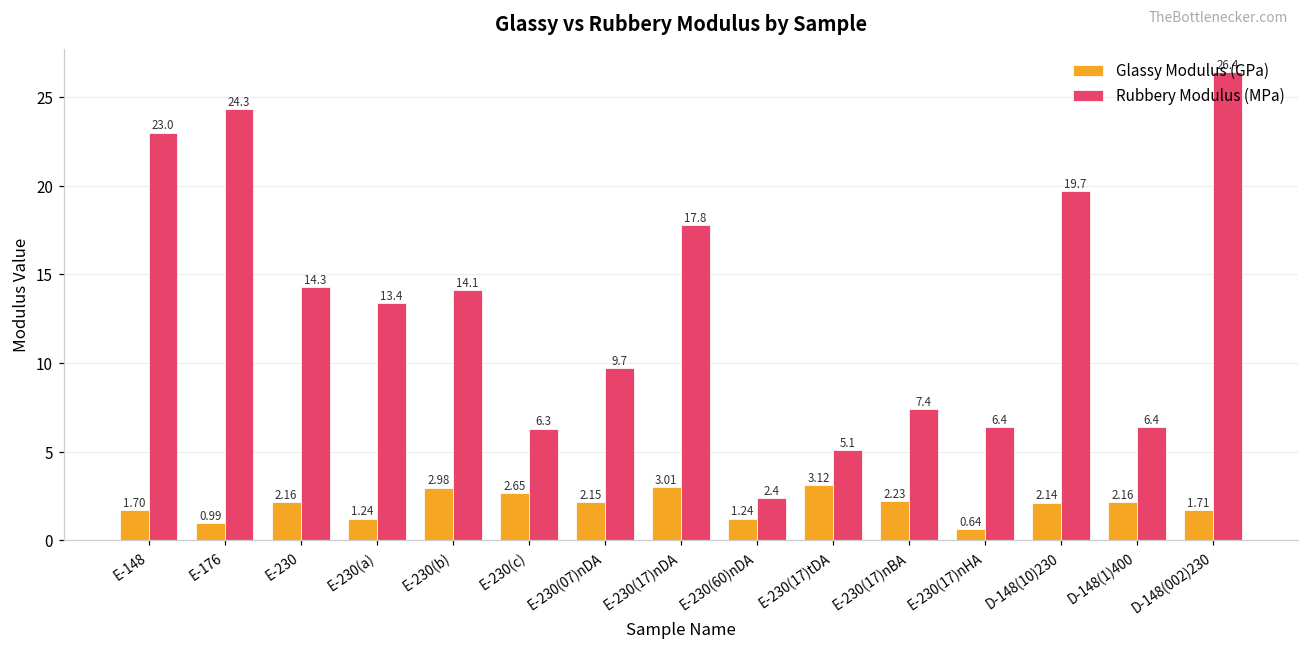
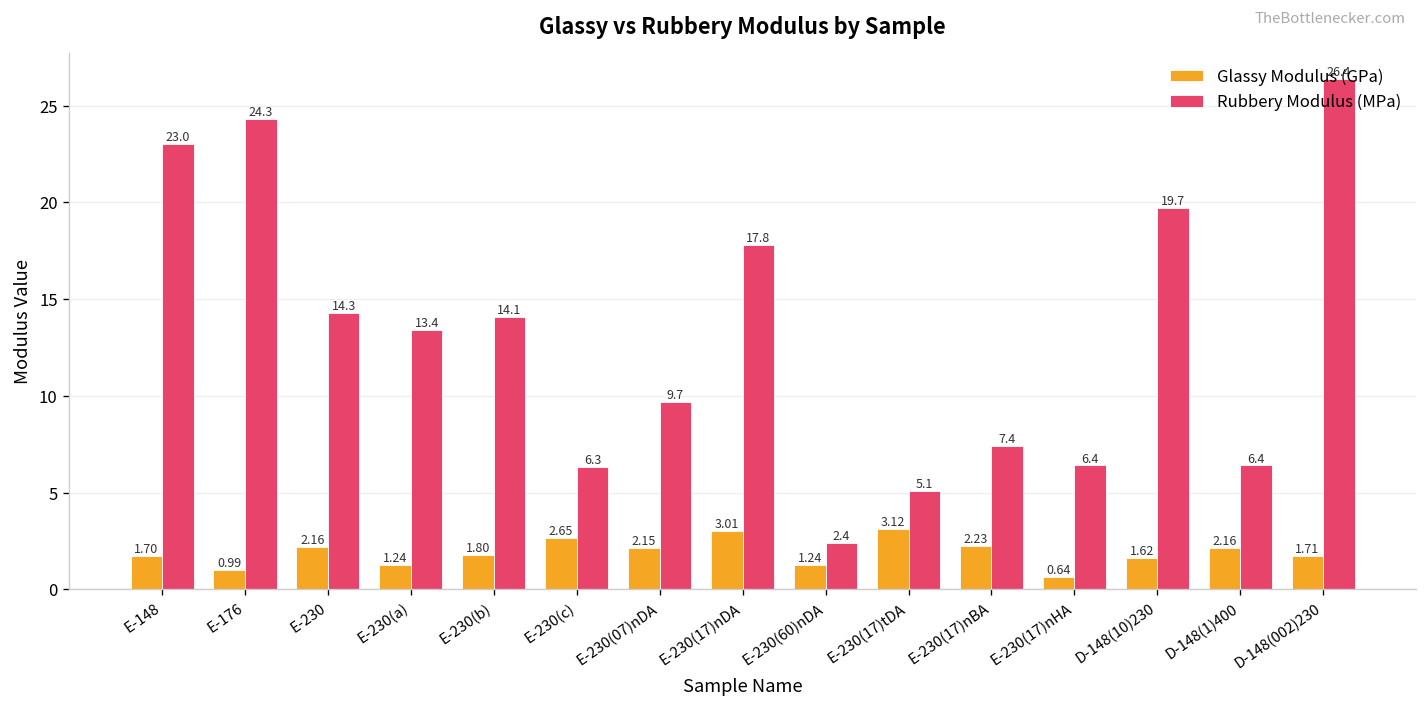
Glassy Modulus (GPa), E-230(b): 2.98 -> 1.80
Glassy Modulus (GPa), D-148(10)230: 2.14 -> 1.62
